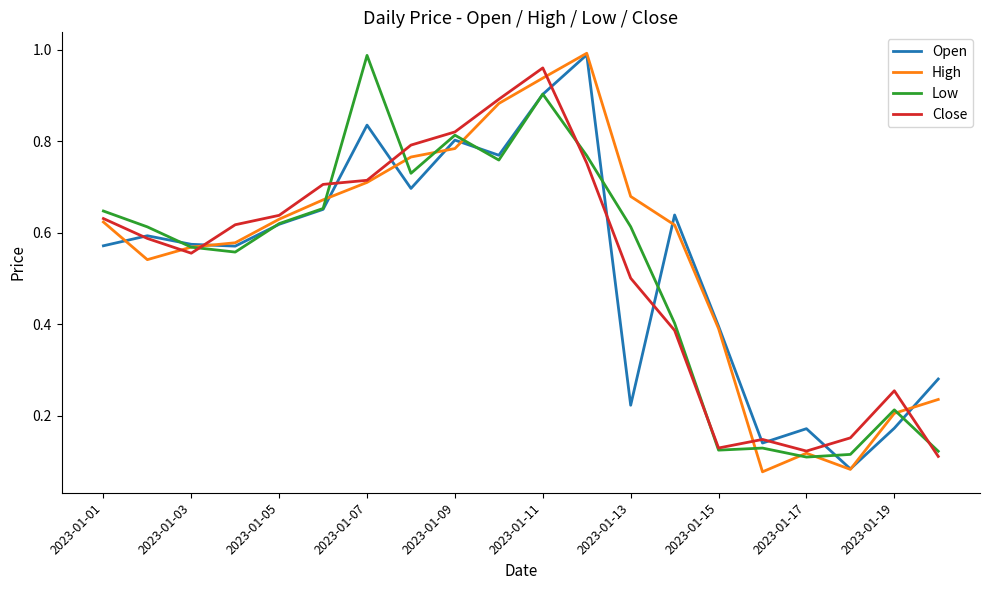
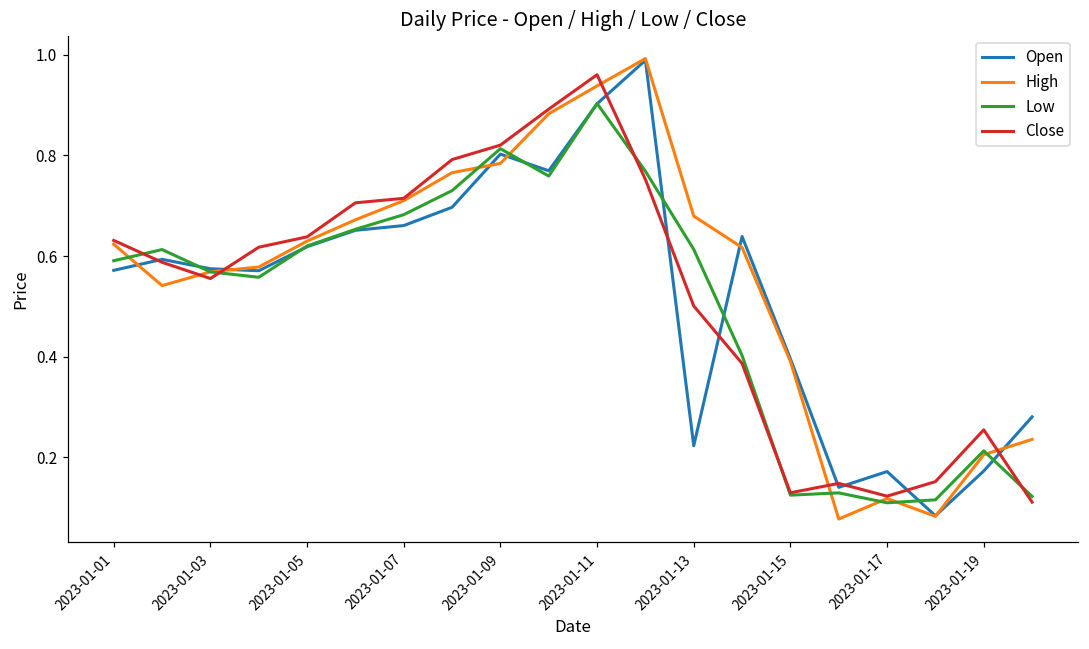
Low, 2023-01-01: 0.65 -> 0.59
Open, 2023-01-07: 0.84 -> 0.66
Low, 2023-01-07: 0.99 -> 0.68
